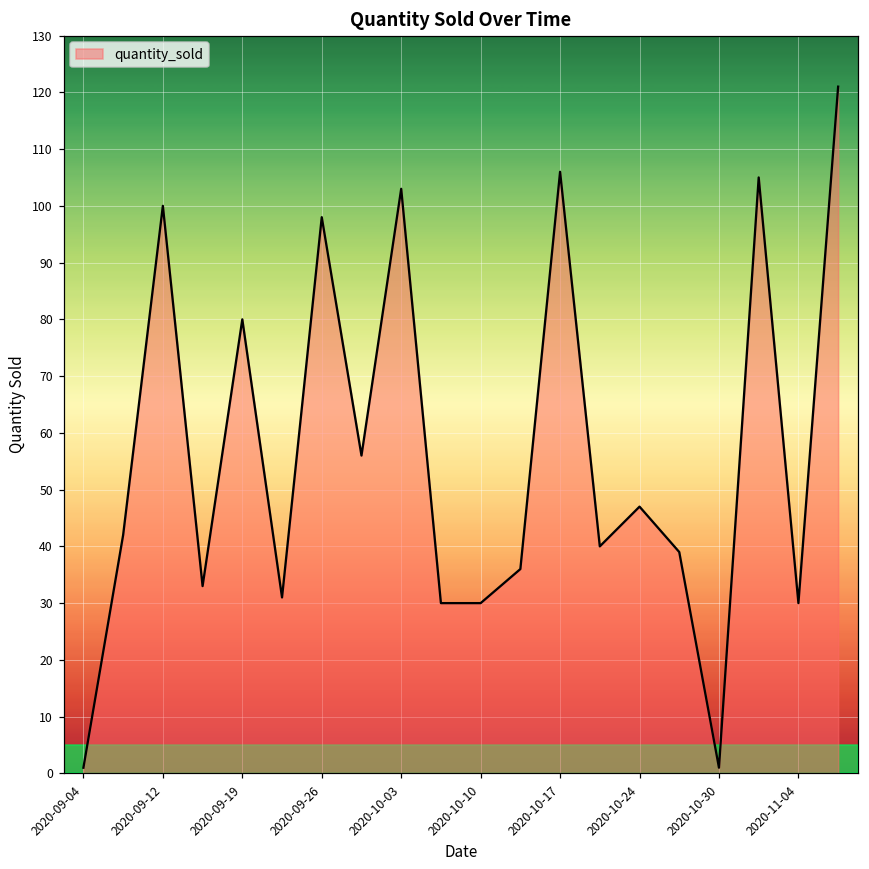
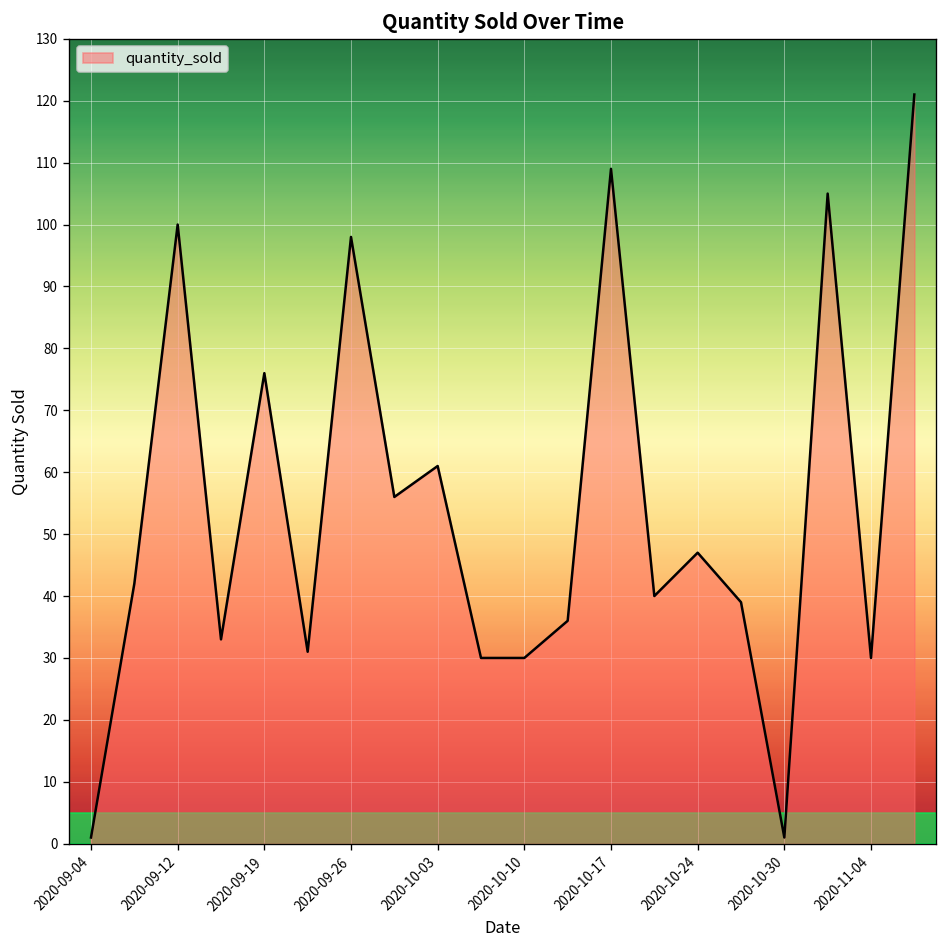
2020-09-19: 80 -> 76
2020-10-03: 103 -> 61
2020-10-17: 106 -> 109
